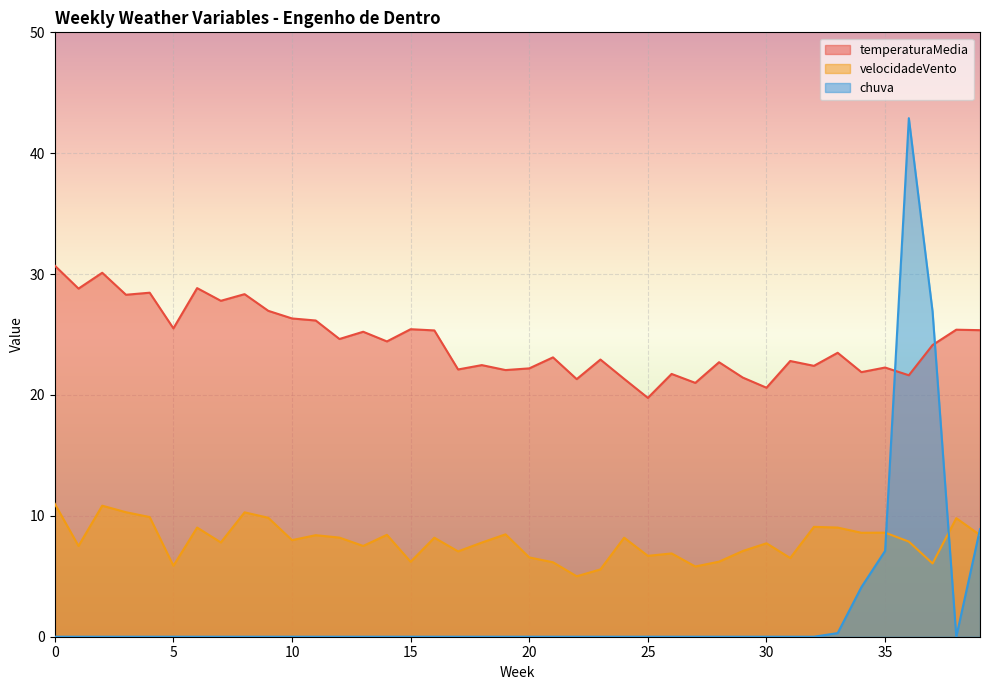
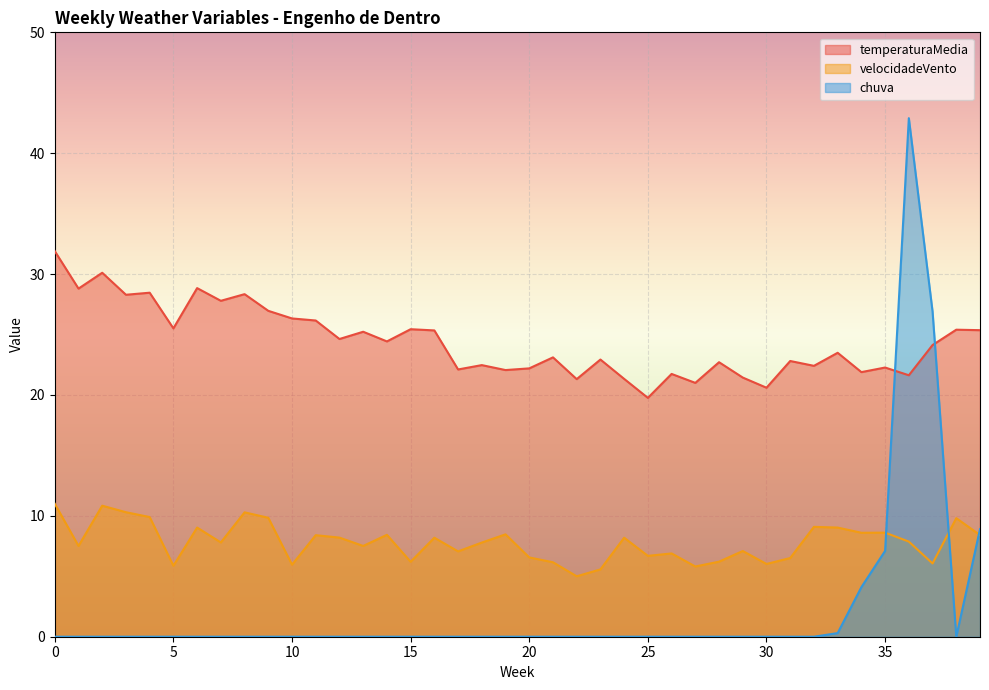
temperaturaMedia, 0: 30.7 -> 31.9
velocidadeVento, 10: 8.0 -> 6.0
velocidadeVento, 30: 7.7 -> 6.0
